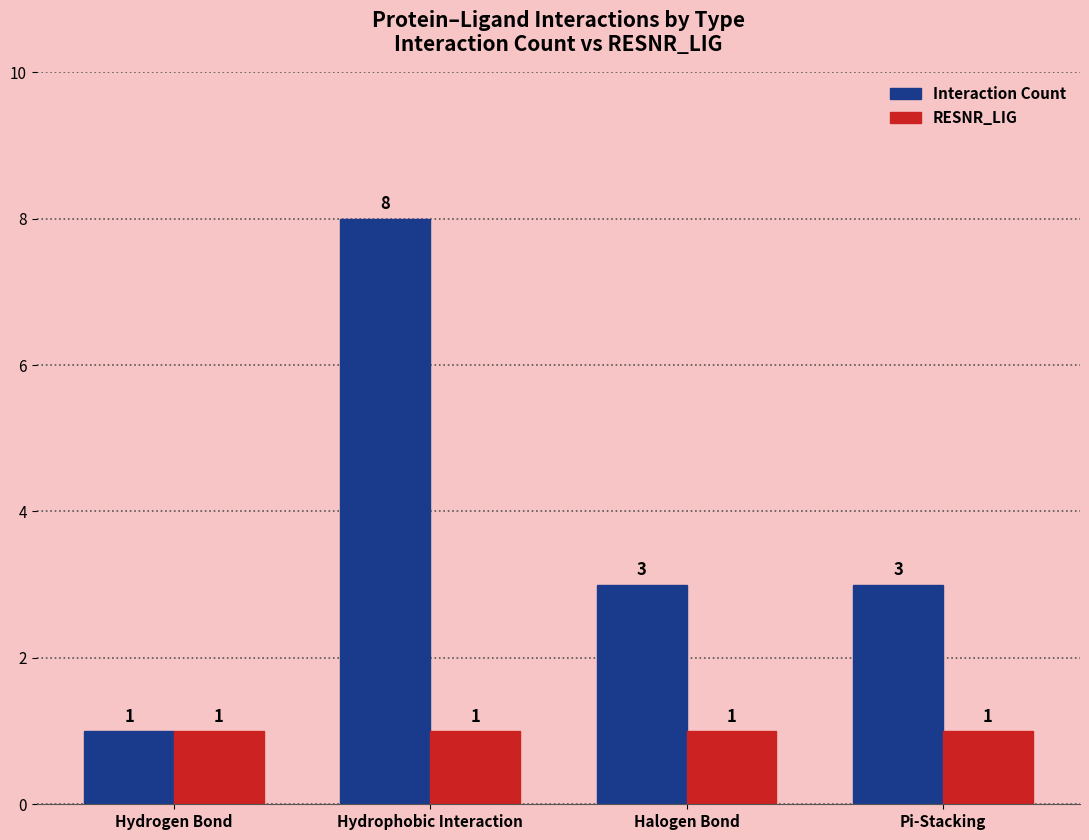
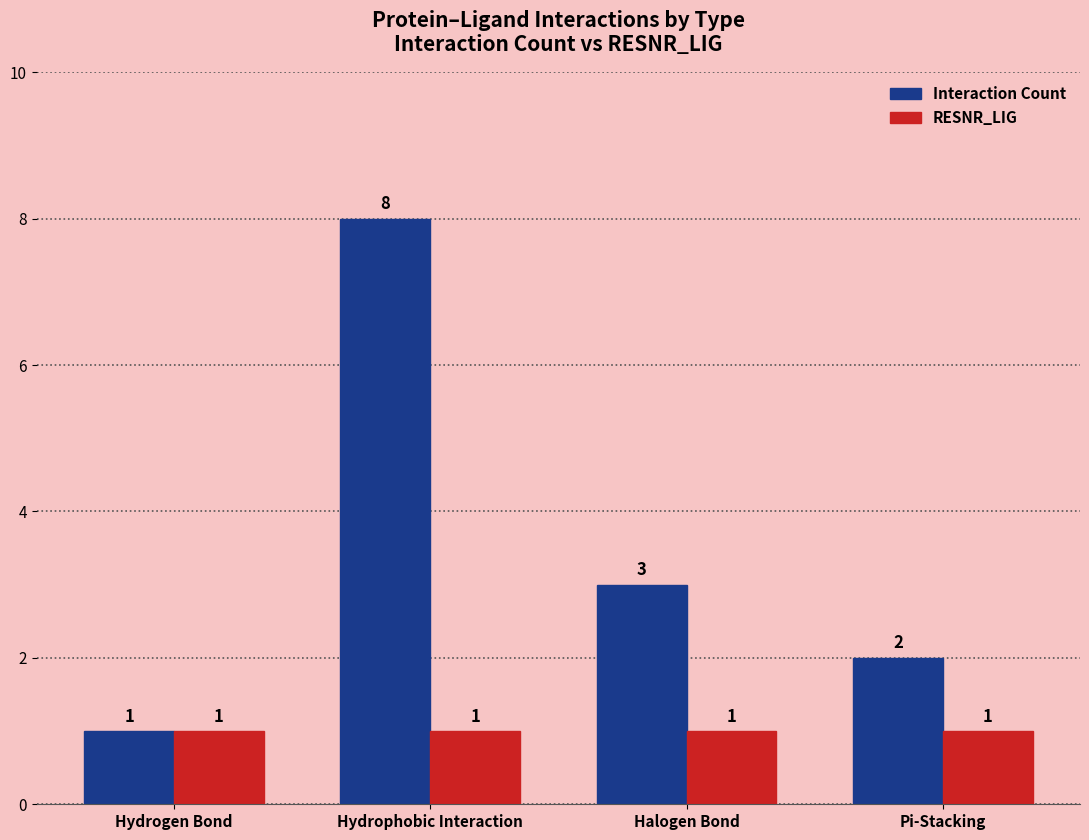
Interaction Count, Pi-Stacking: 3 -> 2
